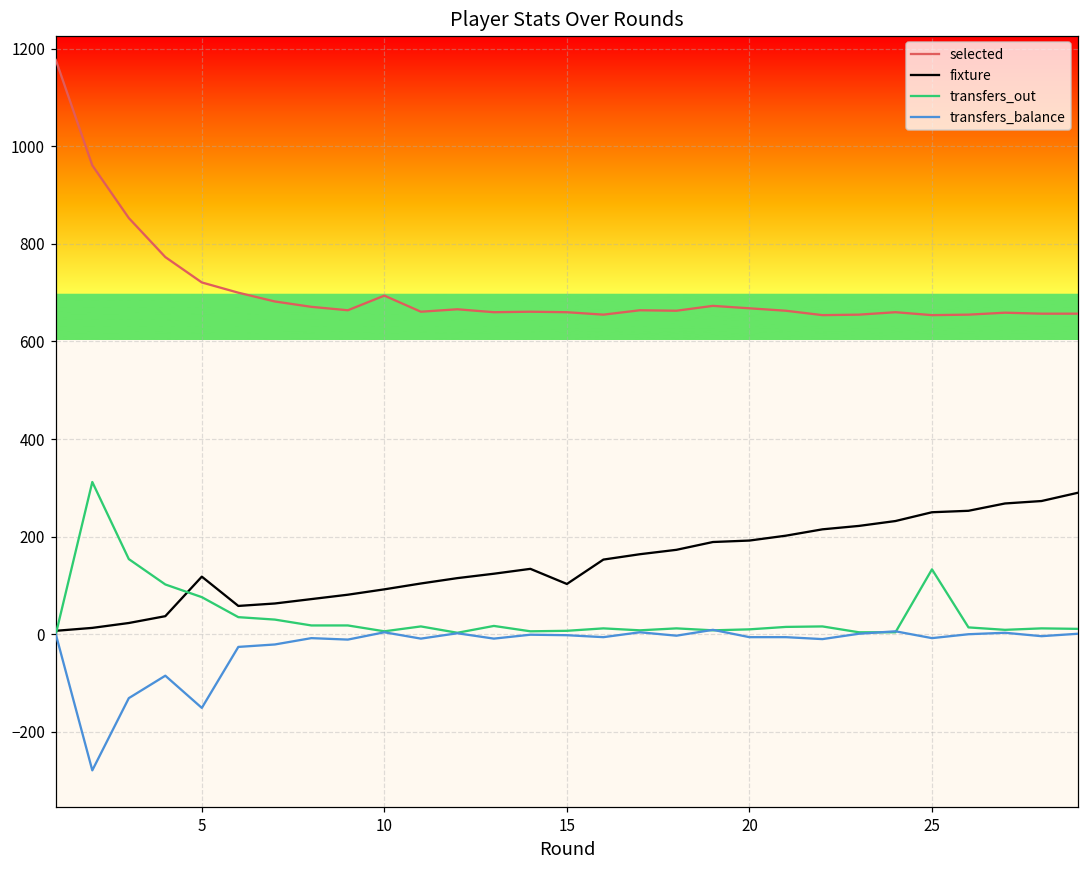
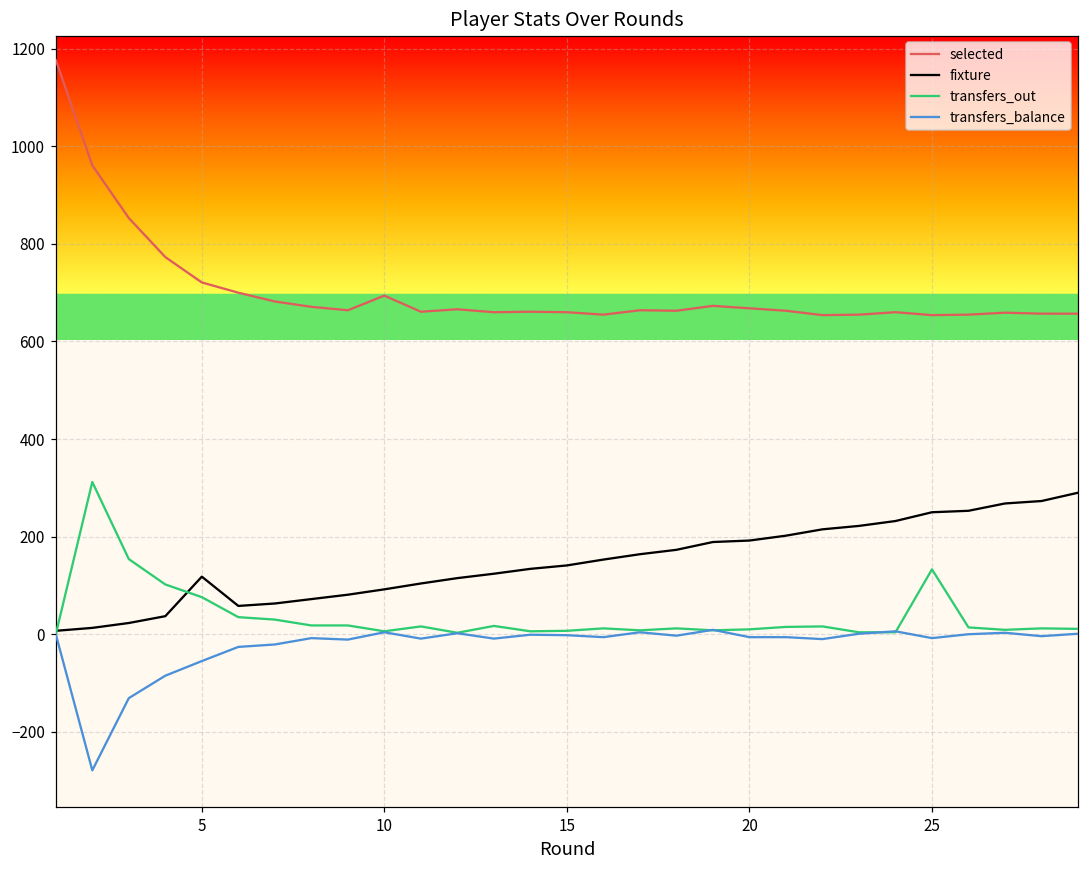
transfers_balance, 5: -150 -> -60
fixture, 15: 100 -> 140
